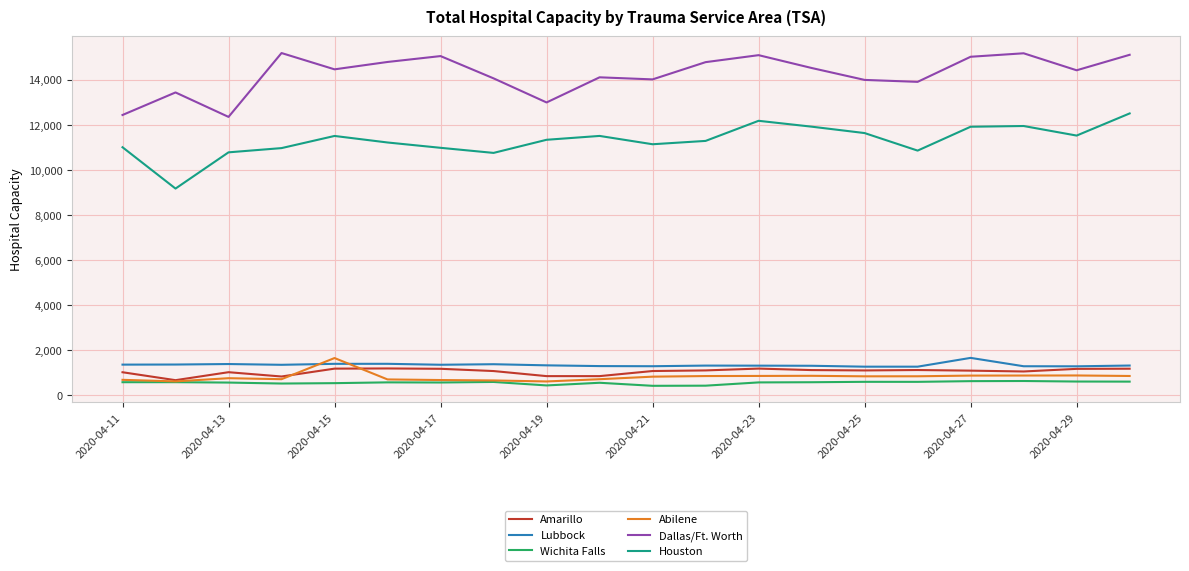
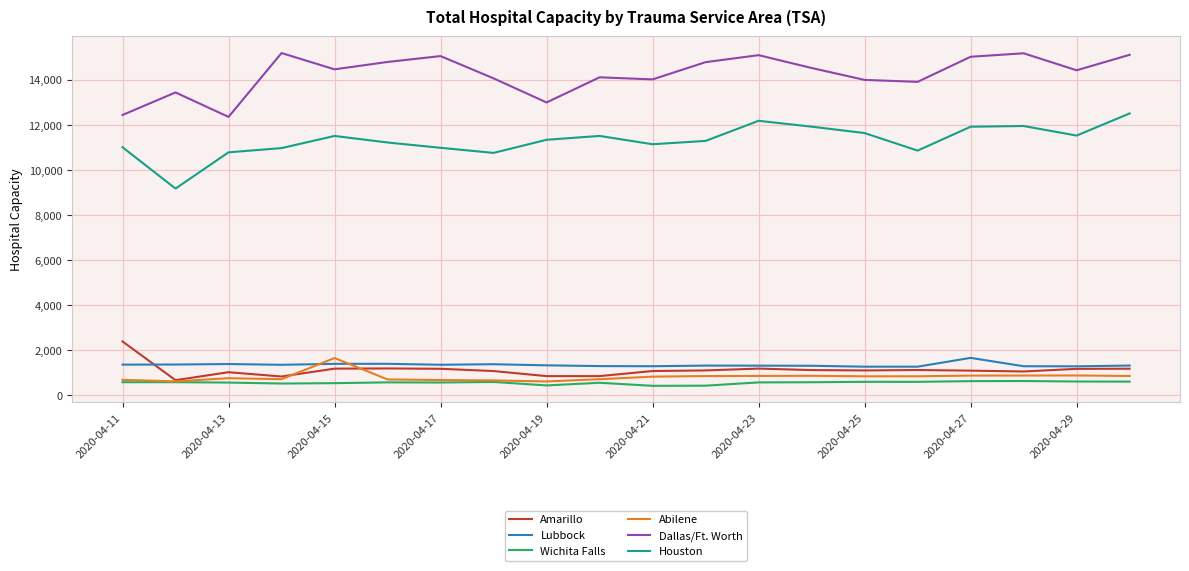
Amarillo, 2020-04-11: 1,000 -> 2,400
